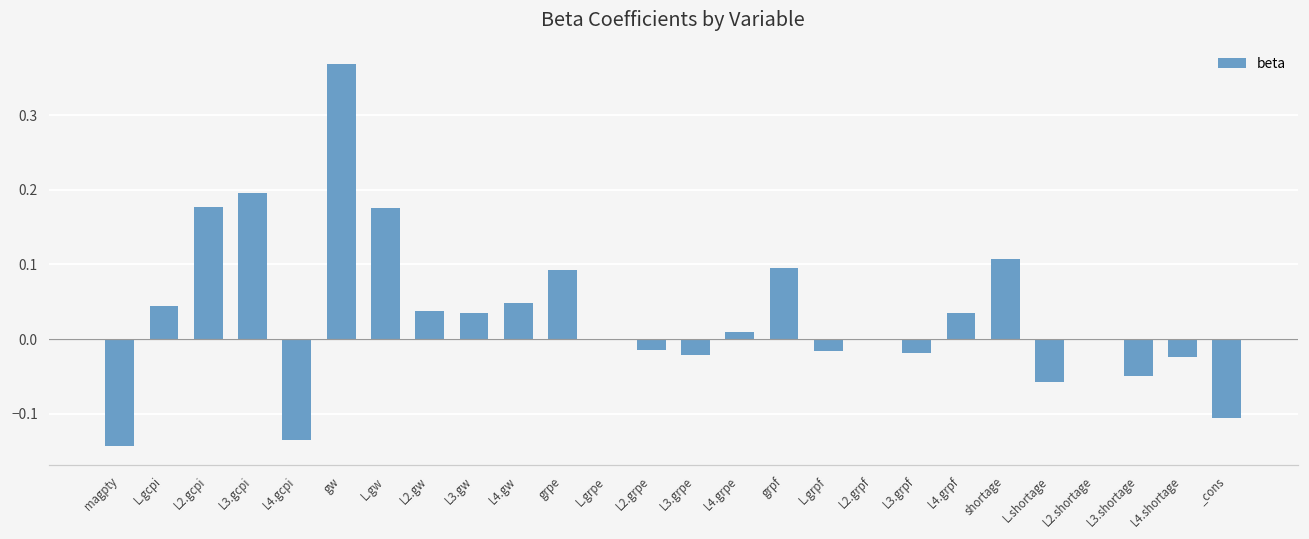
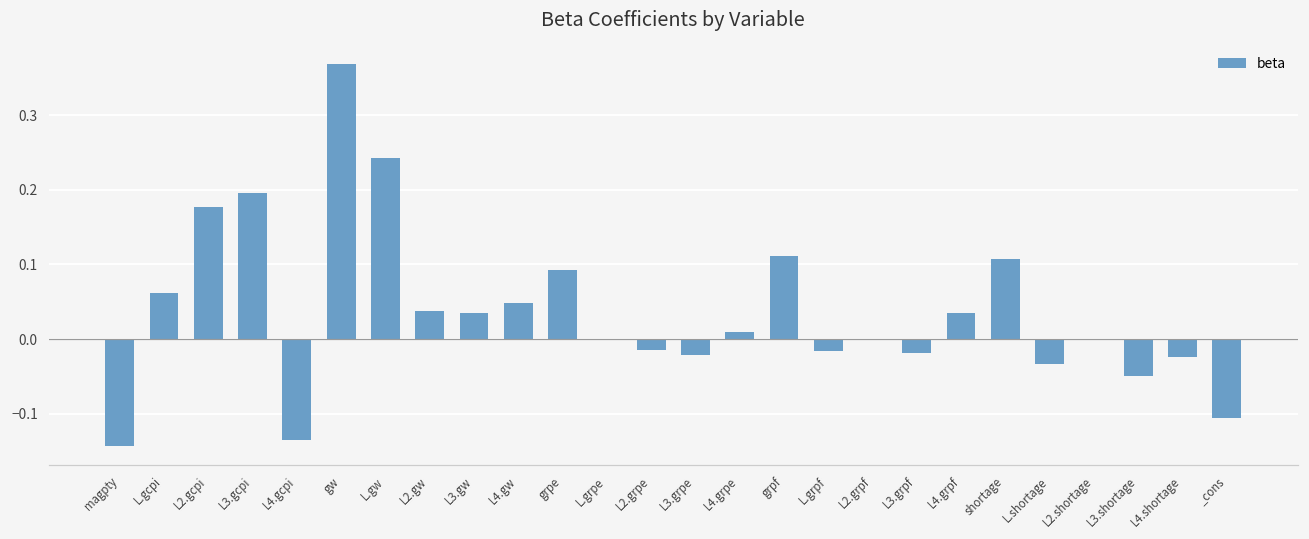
L.gcpi: 0.04 -> 0.06
L.gw: 0.18 -> 0.24
grpf: 0.09 -> 0.11
L.shortage: -0.06 -> -0.03
